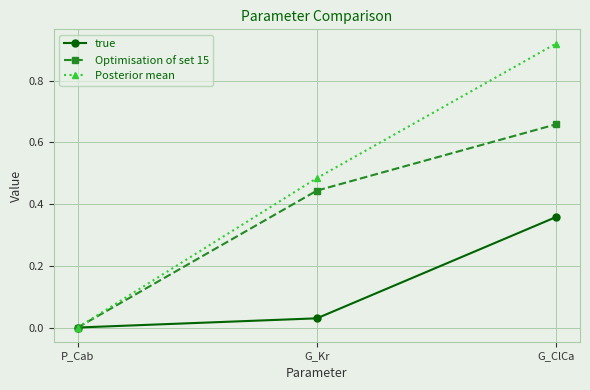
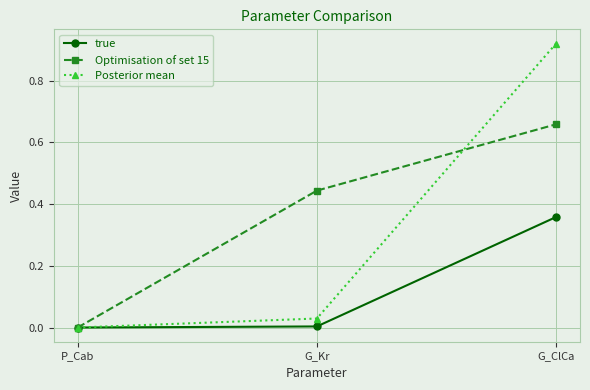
true, G_Kr: 0.03 -> 0.00
Posterior mean, G_Kr: 0.48 -> 0.03
